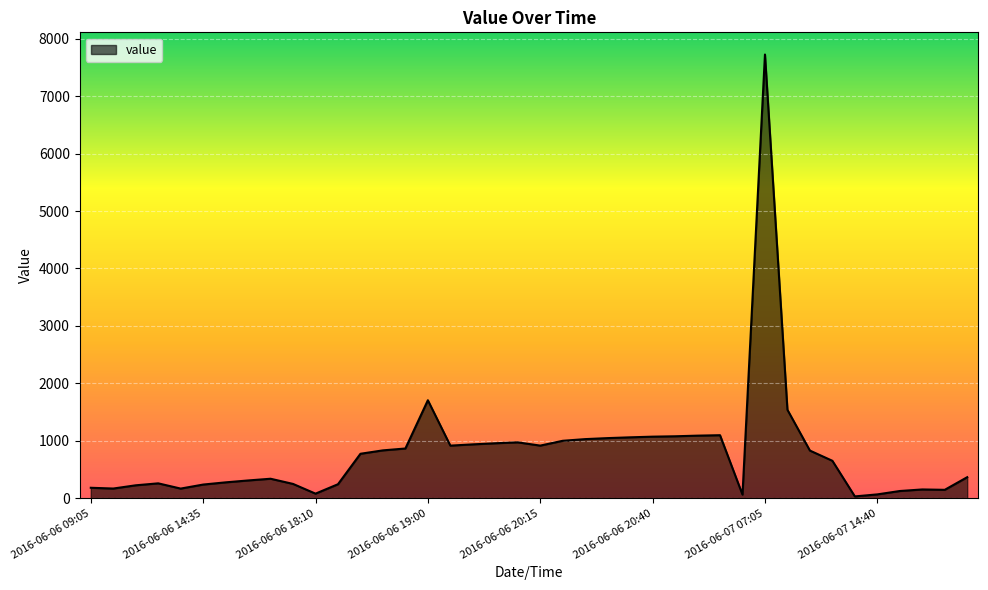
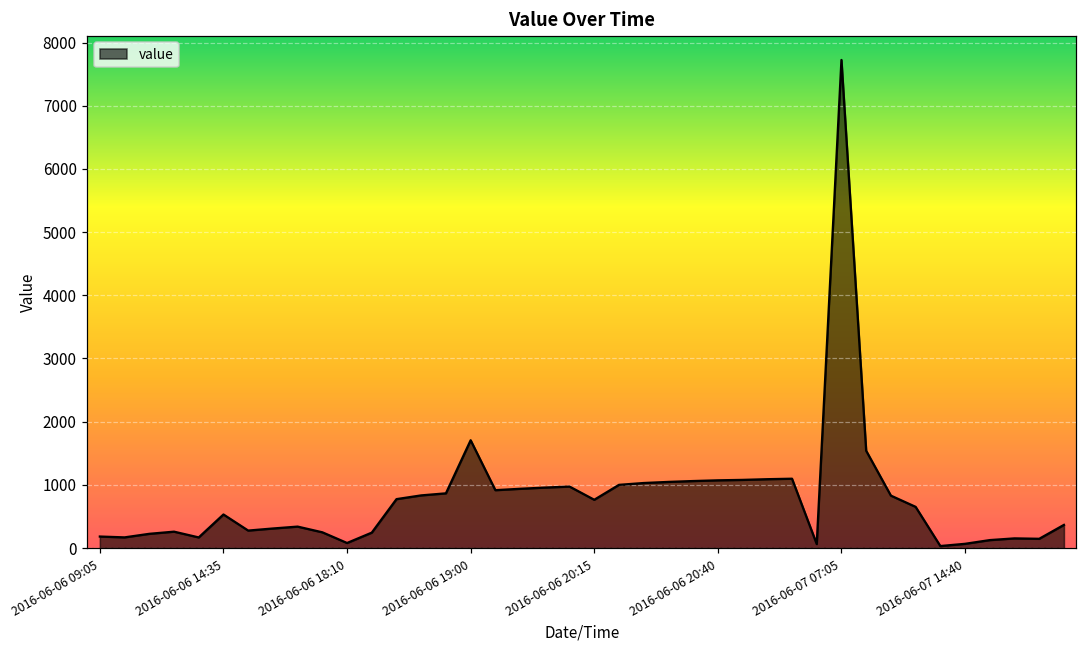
2016-06-06 14:35: 200 -> 500
2016-06-06 20:15: 900 -> 800
